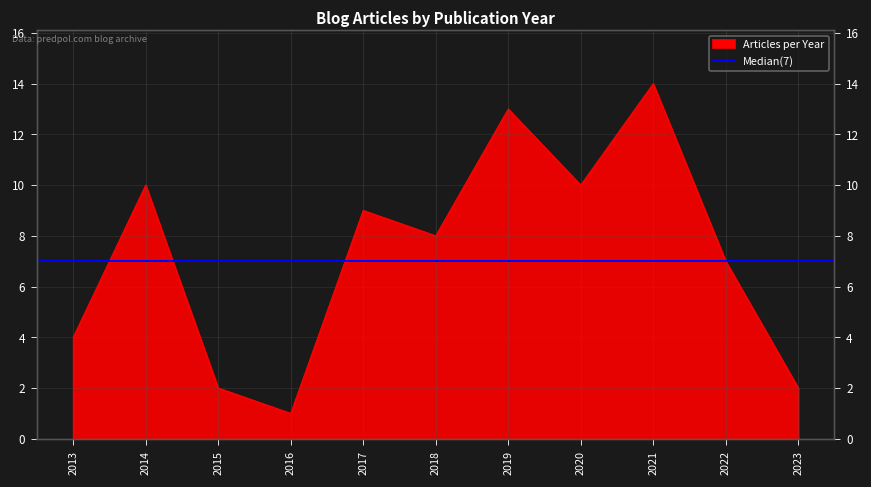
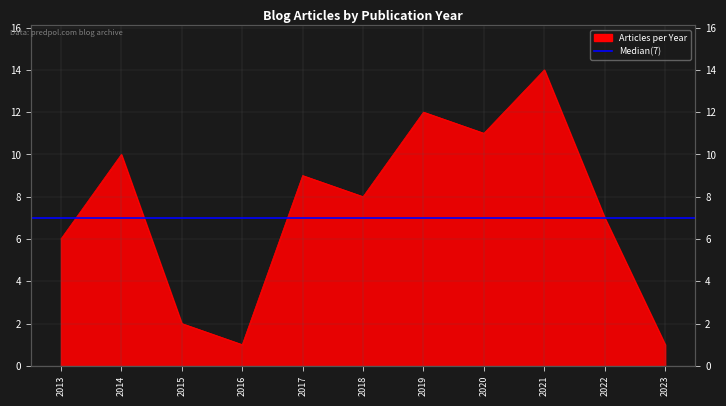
2013: 4 -> 6
2019: 13 -> 12
2020: 10 -> 11
2023: 2 -> 1
